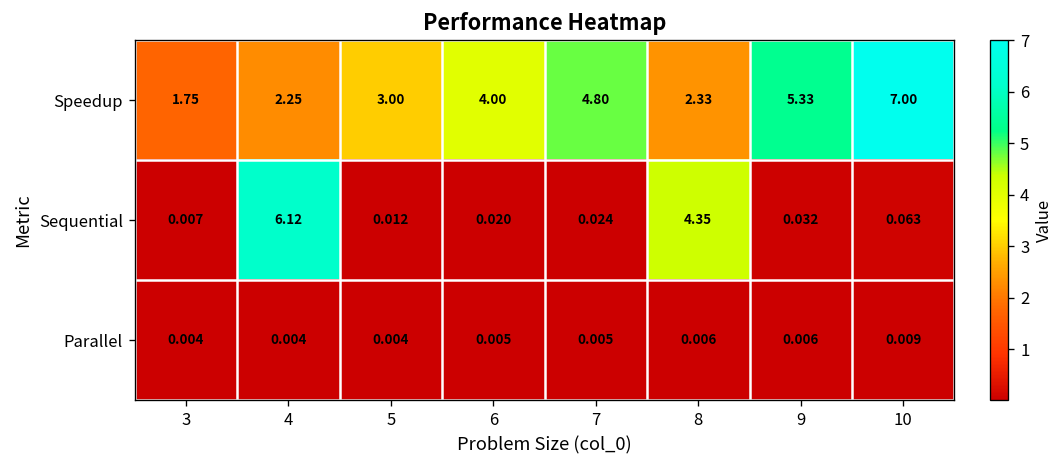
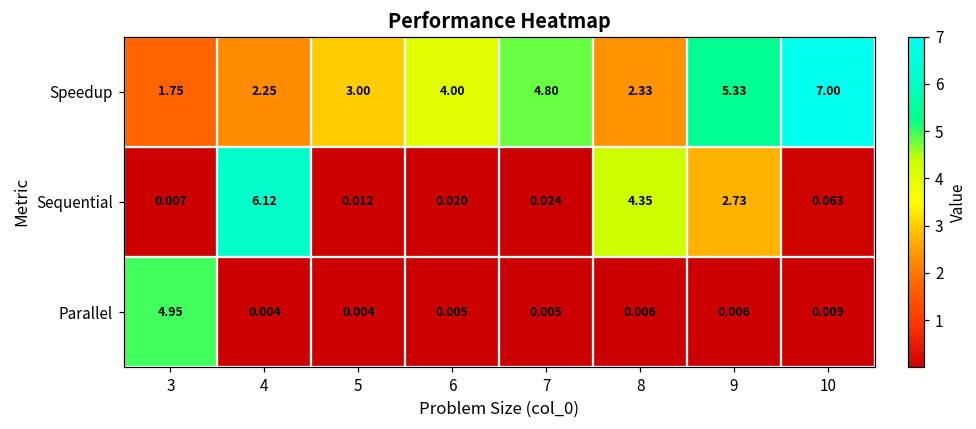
Sequential, 9: 0.032 -> 2.73
Parallel, 3: 0.004 -> 4.95
